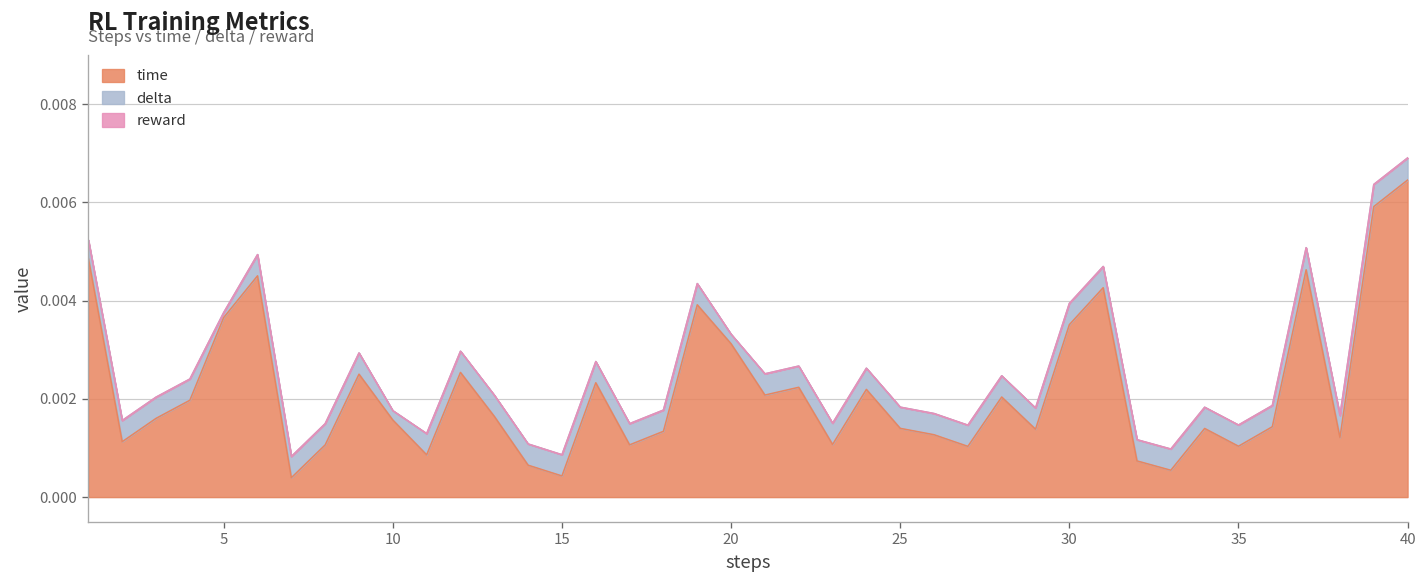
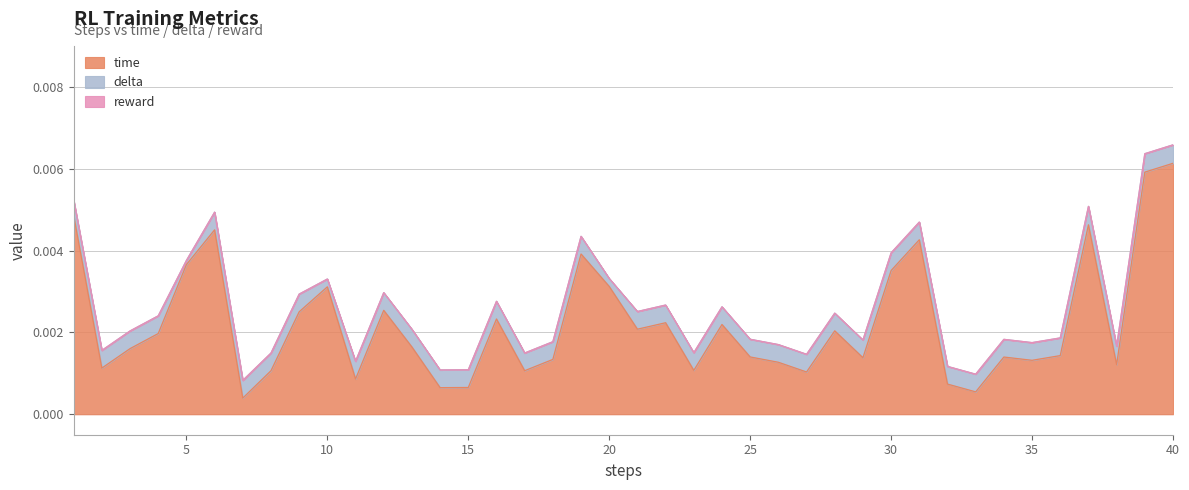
time, 10: 0.0016 -> 0.0031
time, 15: 0.0004 -> 0.0007
time, 35: 0.0010 -> 0.0013
time, 40: 0.0065 -> 0.0061
